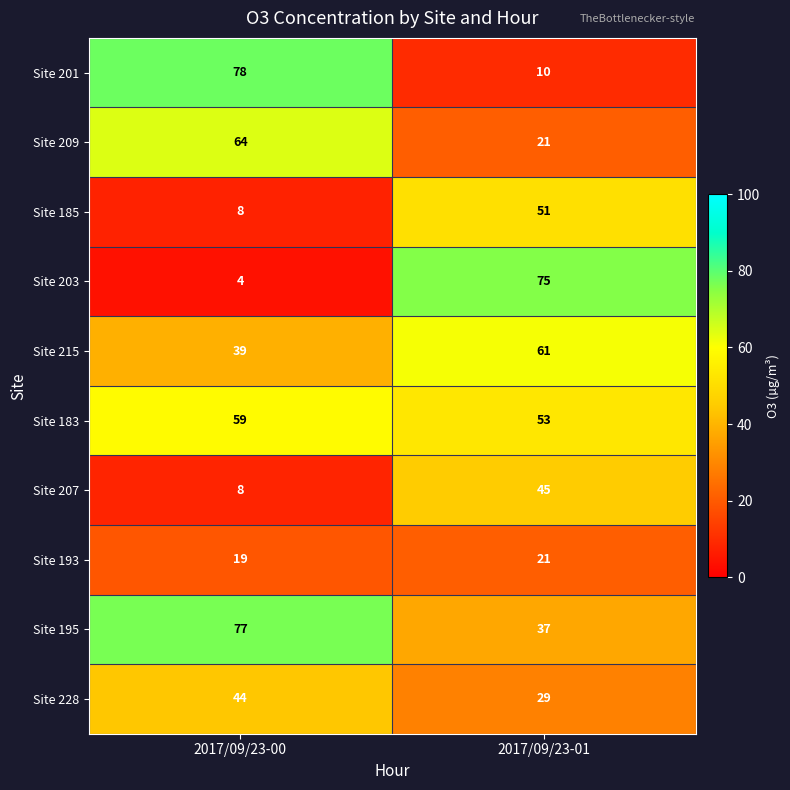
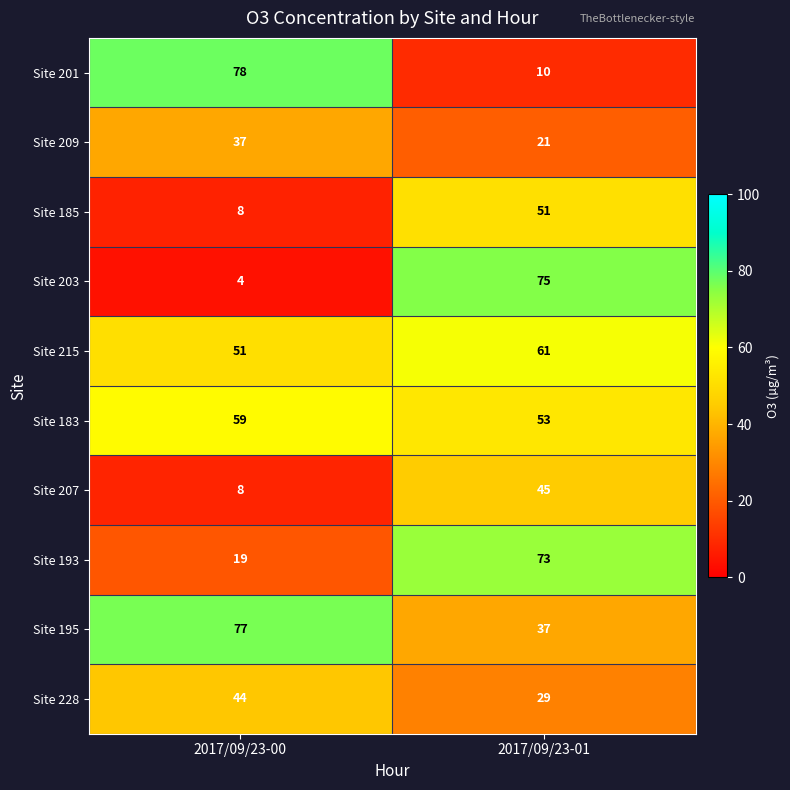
Site 209, 2017/09/23-00: 64 -> 37
Site 215, 2017/09/23-00: 39 -> 51
Site 193, 2017/09/23-01: 21 -> 73
